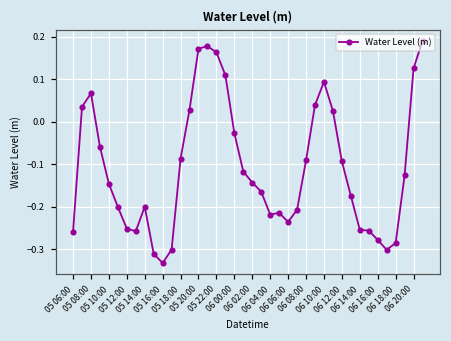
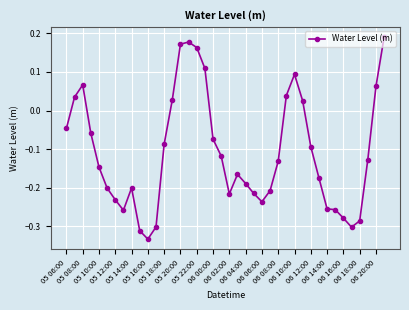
05 06:00: -0.26 -> -0.05
05 12:00: -0.25 -> -0.23
06 00:00: -0.03 -> -0.07
06 02:00: -0.14 -> -0.22
06 04:00: -0.22 -> -0.19
06 08:00: -0.09 -> -0.13
06 20:00: 0.13 -> 0.06
